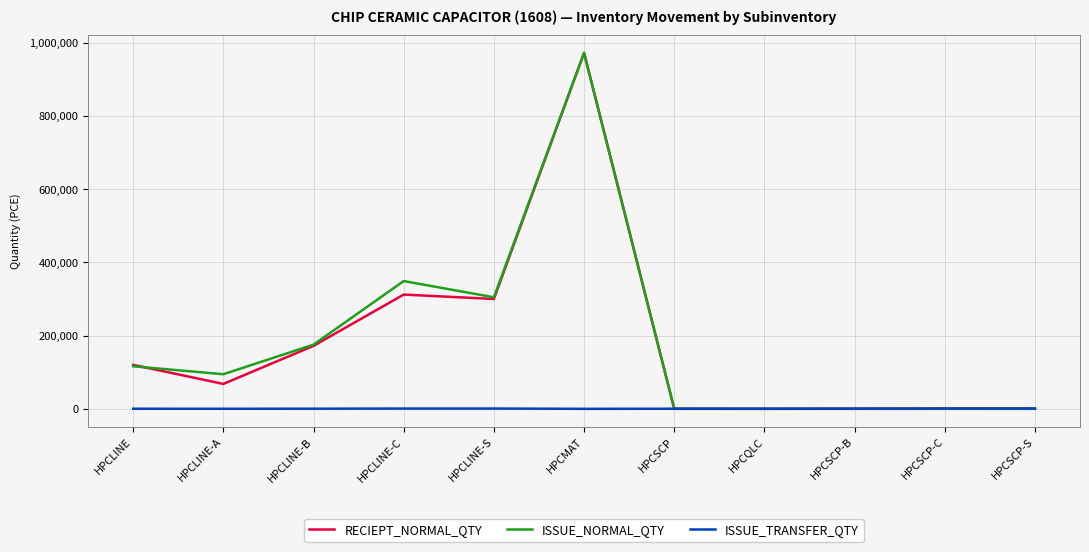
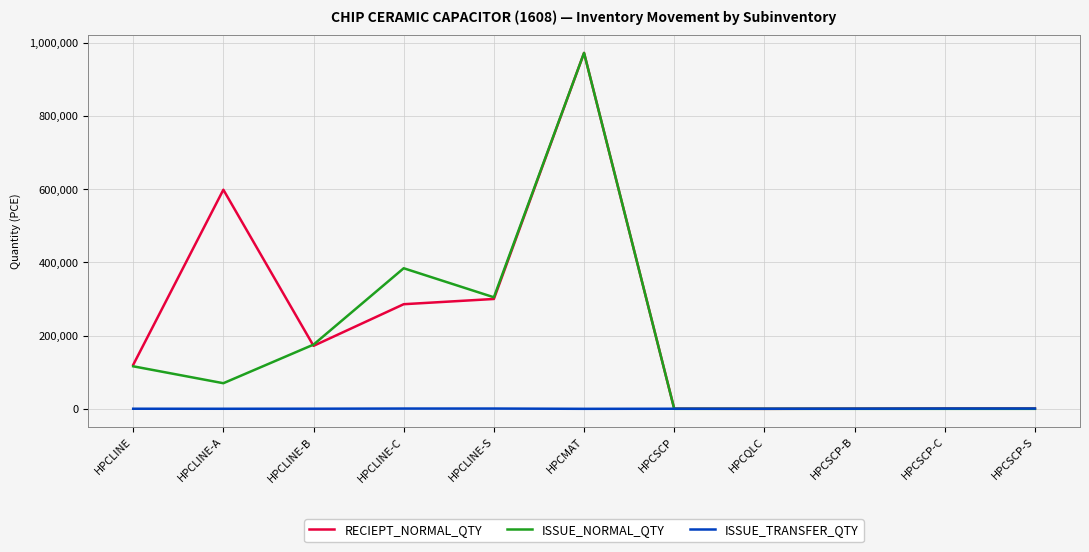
RECIEPT_NORMAL_QTY, HPCLINE-A: 70,000 -> 600,000
ISSUE_NORMAL_QTY, HPCLINE-A: 90,000 -> 70,000
RECIEPT_NORMAL_QTY, HPCLINE-C: 310,000 -> 290,000
ISSUE_NORMAL_QTY, HPCLINE-C: 350,000 -> 380,000
